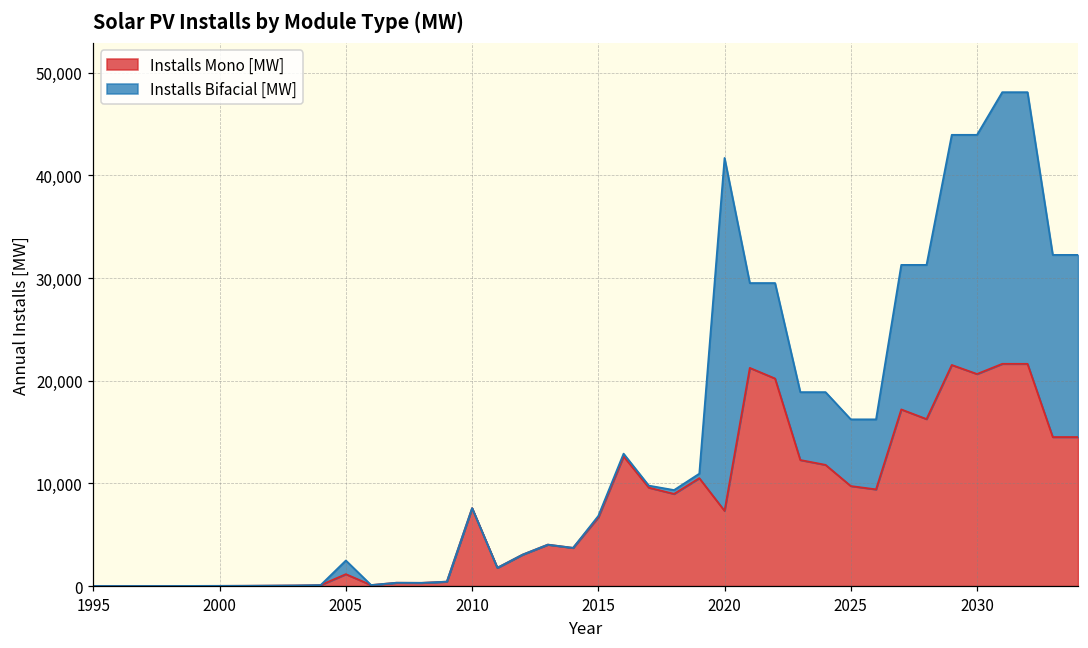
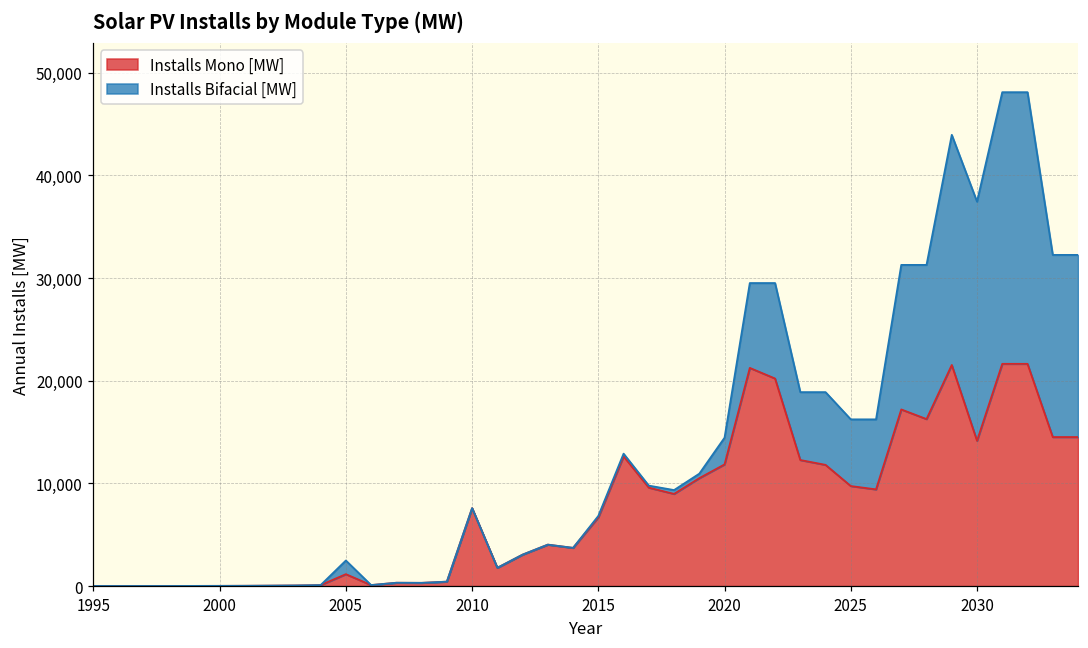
Installs Mono [MW], 2020: 7,000 -> 12,000
Installs Bifacial [MW], 2020: 34,000 -> 3,000
Installs Mono [MW], 2030: 21,000 -> 14,000
